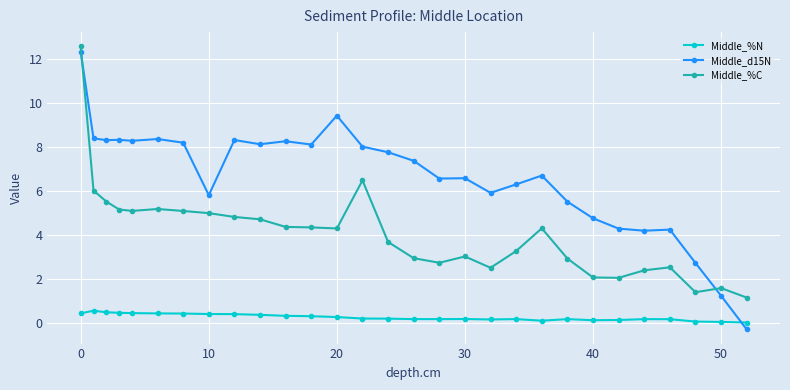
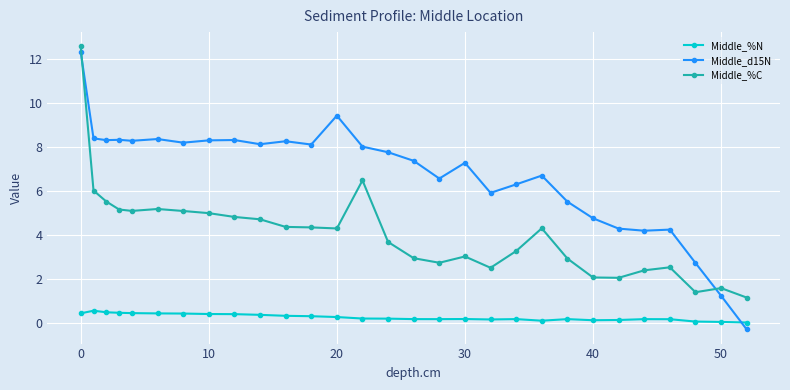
Middle_d15N, 10: 5.8 -> 8.3
Middle_d15N, 30: 6.6 -> 7.3
